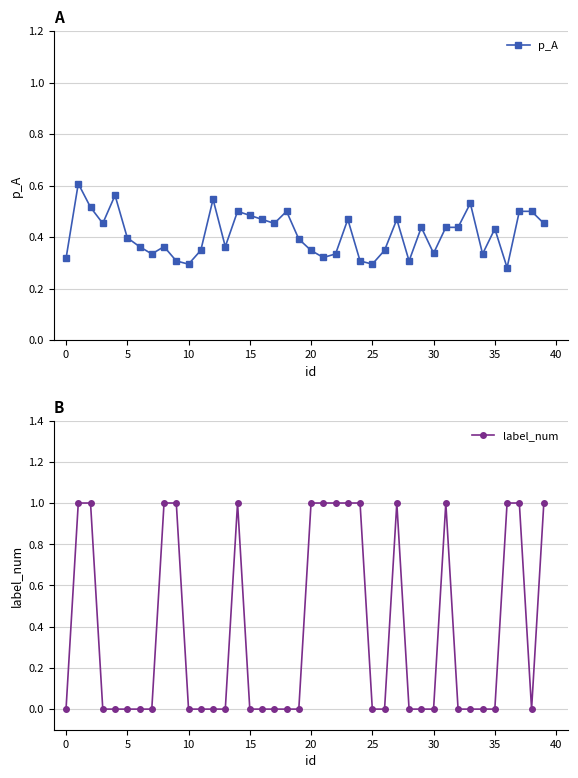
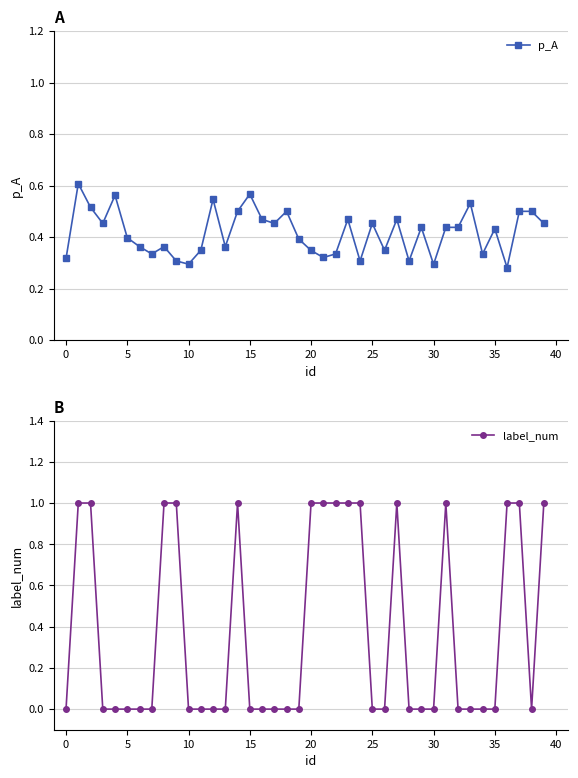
A, 15: 0.48 -> 0.57
A, 25: 0.30 -> 0.45
A, 30: 0.34 -> 0.29
